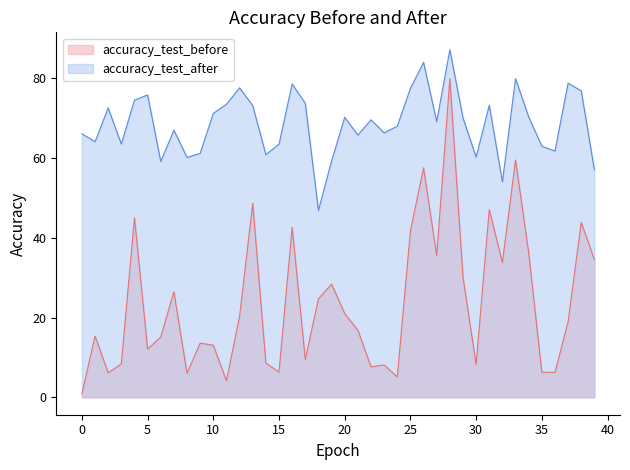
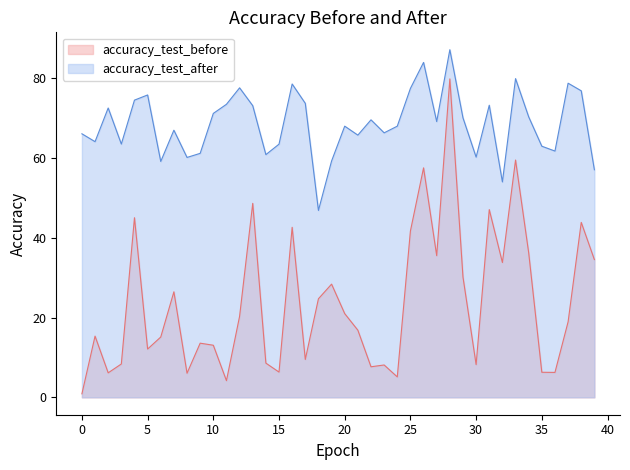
accuracy_test_after, 20: 70 -> 68
